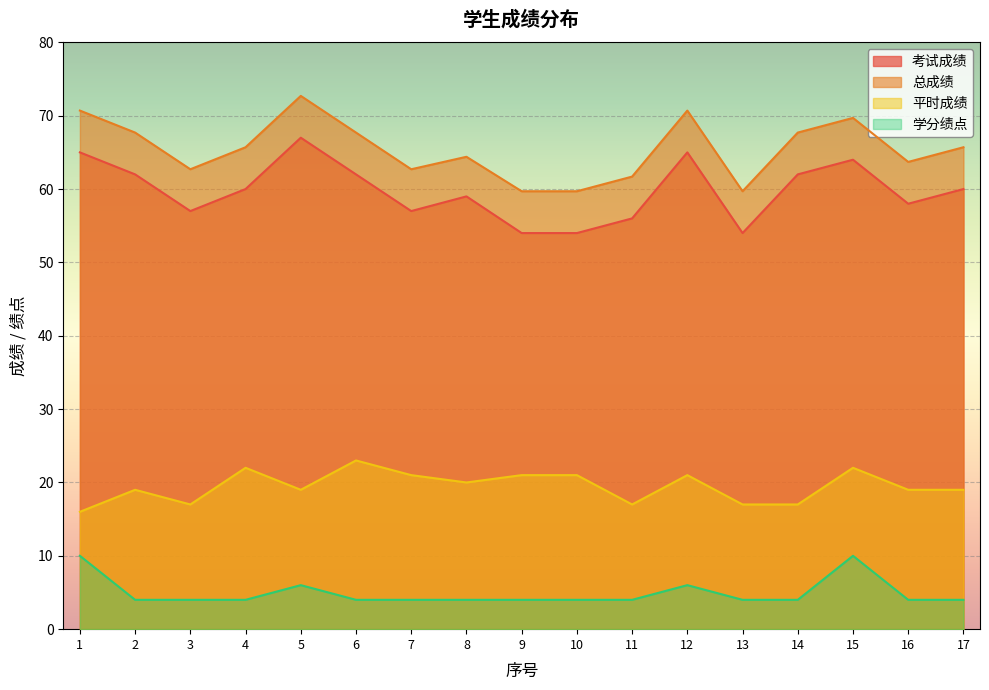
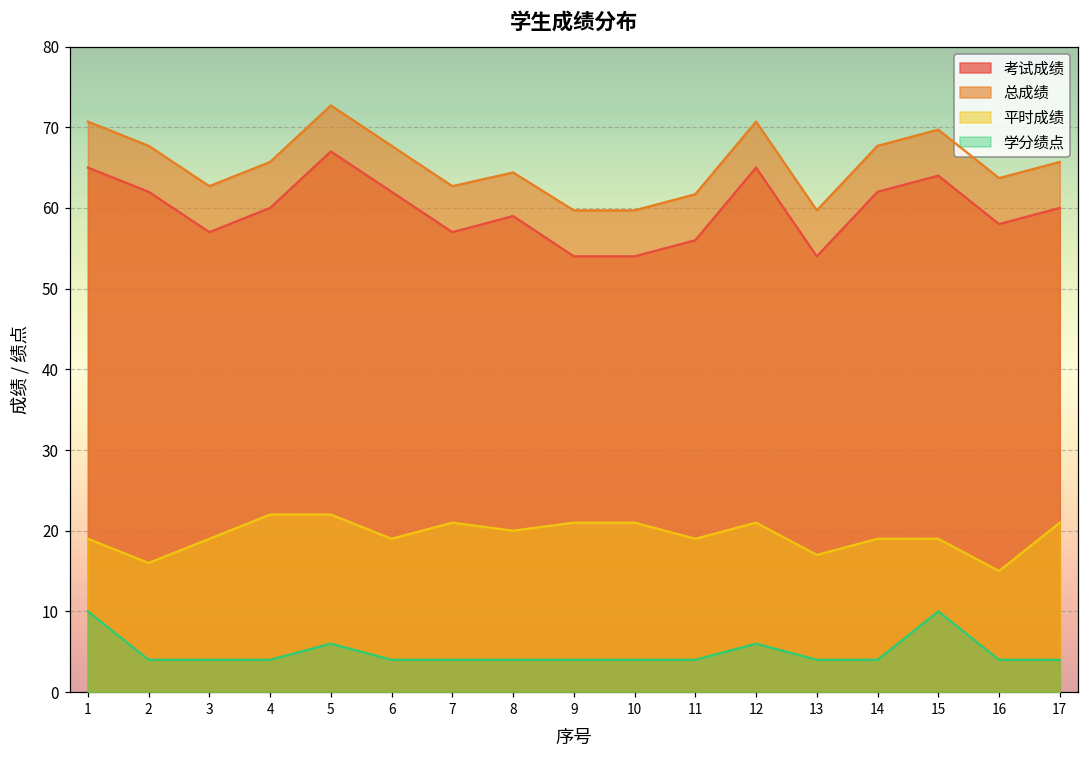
平时成绩, 1: 16 -> 19
平时成绩, 2: 19 -> 16
平时成绩, 3: 17 -> 19
平时成绩, 5: 19 -> 22
平时成绩, 6: 23 -> 19
平时成绩, 11: 17 -> 19
平时成绩, 14: 17 -> 19
平时成绩, 15: 22 -> 19
平时成绩, 16: 19 -> 15
平时成绩, 17: 19 -> 21
